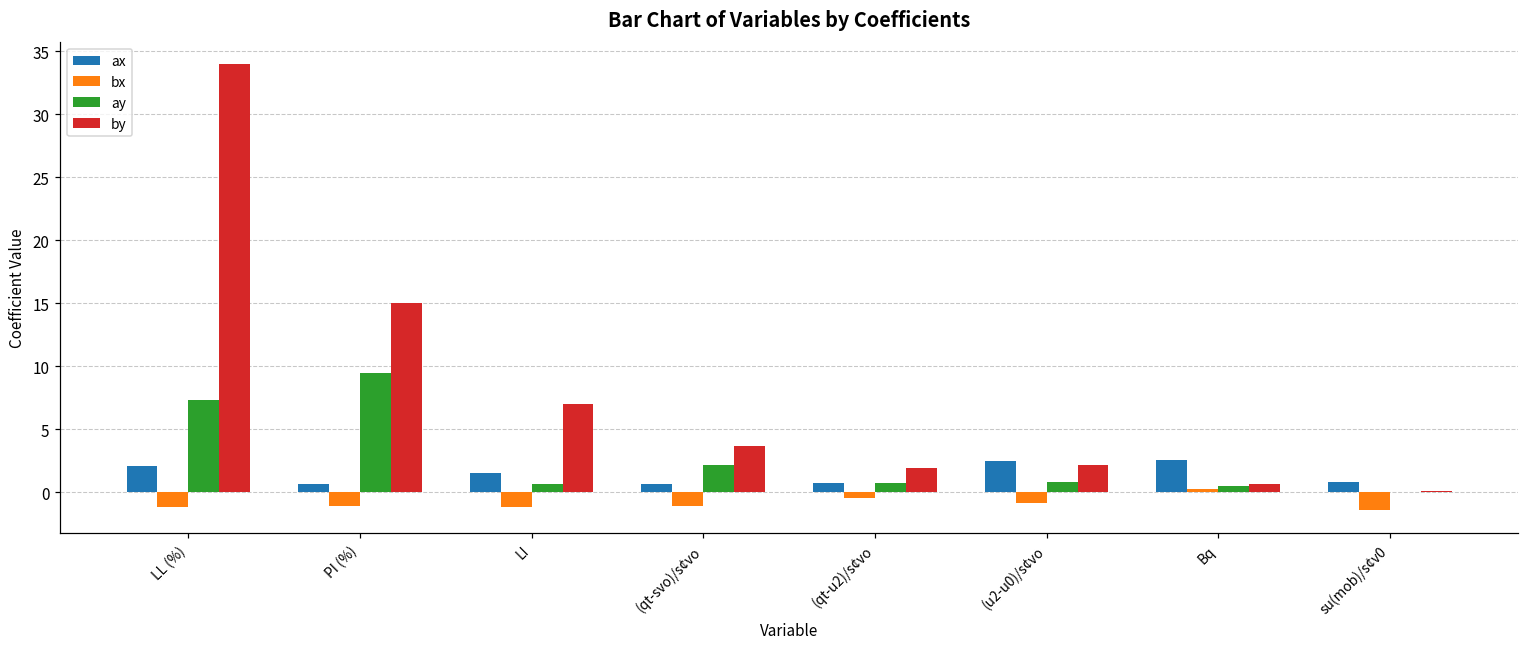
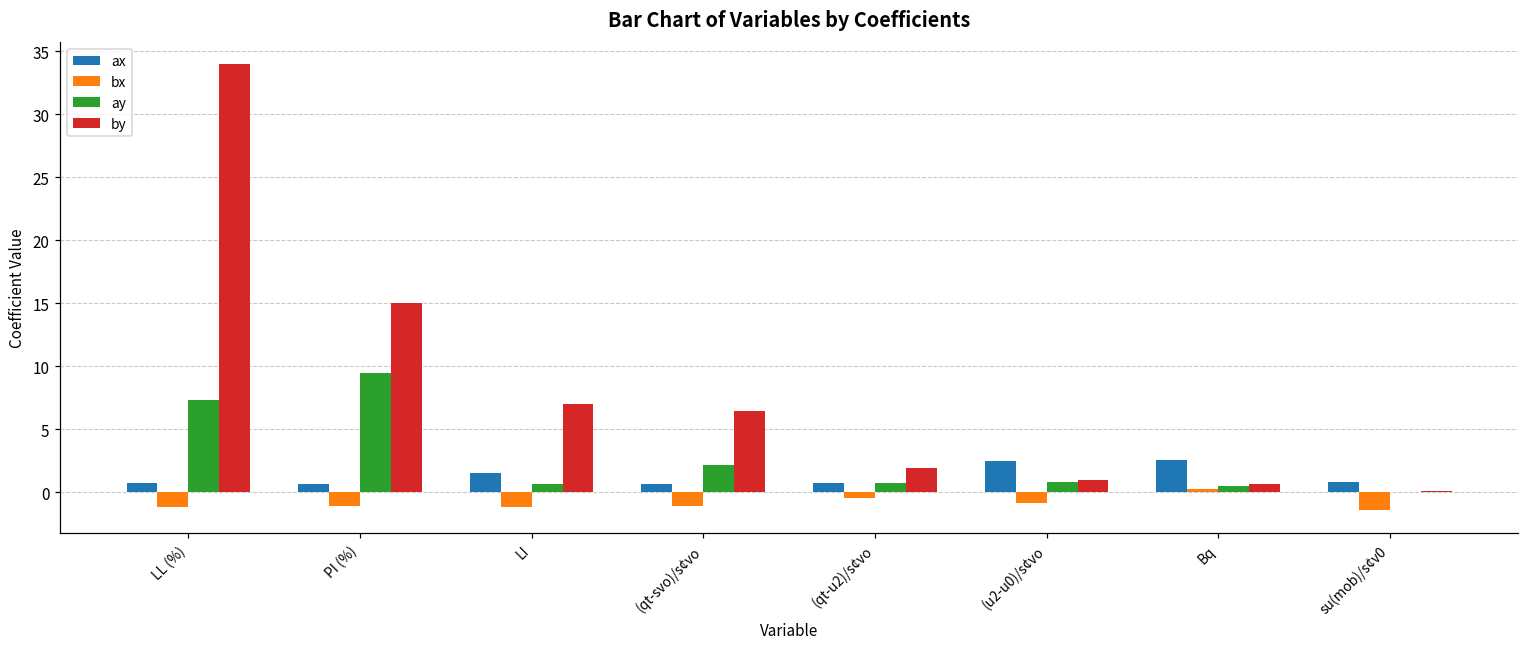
ax, LL (%): 2.1 -> 0.8
by, (qt-svo)/s¢vo: 3.7 -> 6.4
by, (u2-u0)/s¢vo: 2.1 -> 1.0
